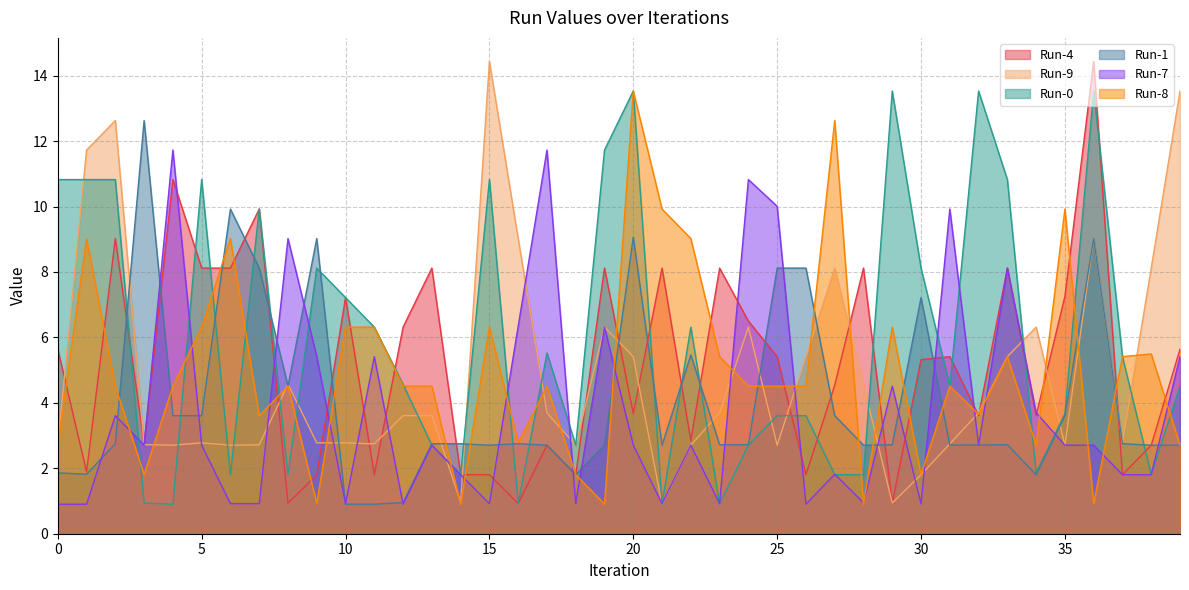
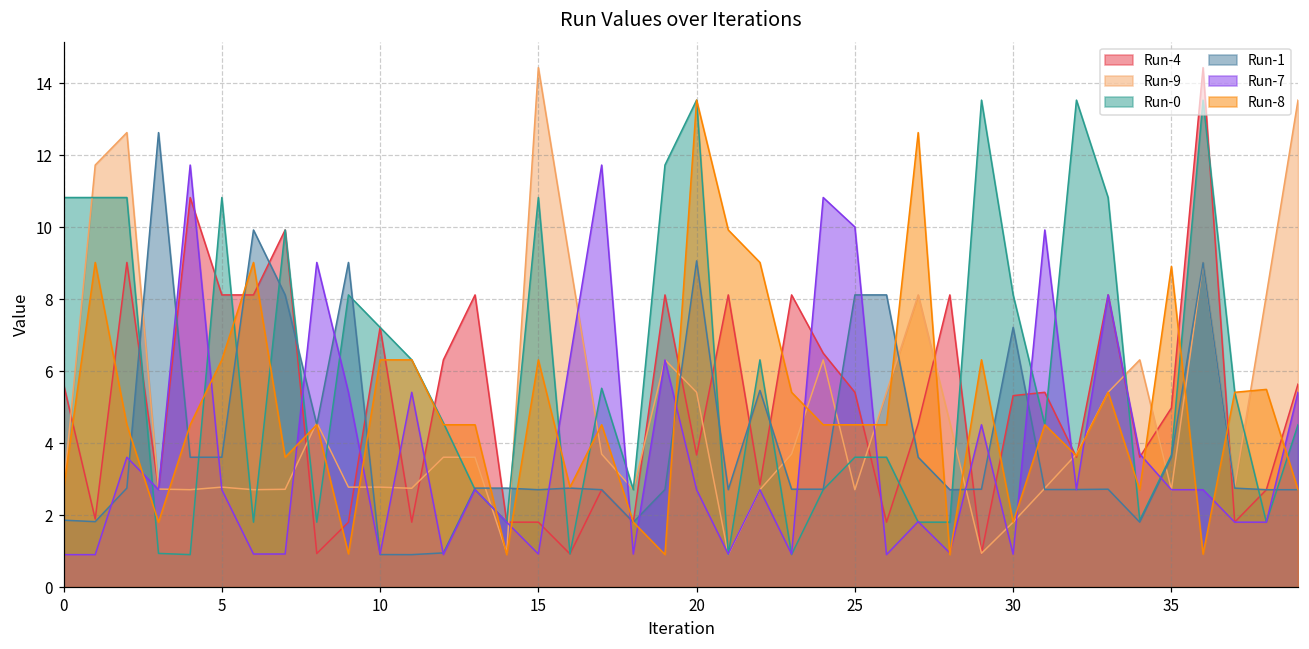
Run-4, 35: 7.3 -> 5.0
Run-8, 35: 9.9 -> 8.9
